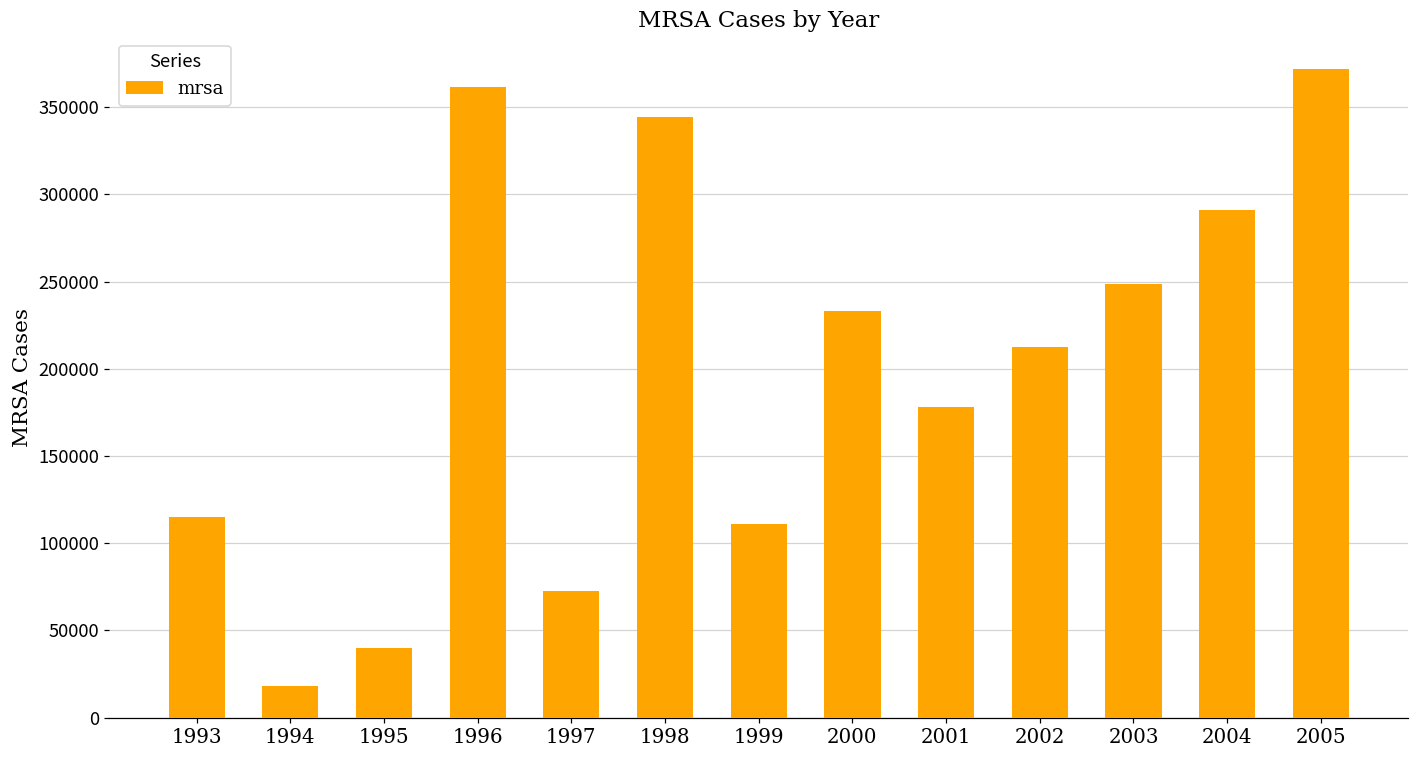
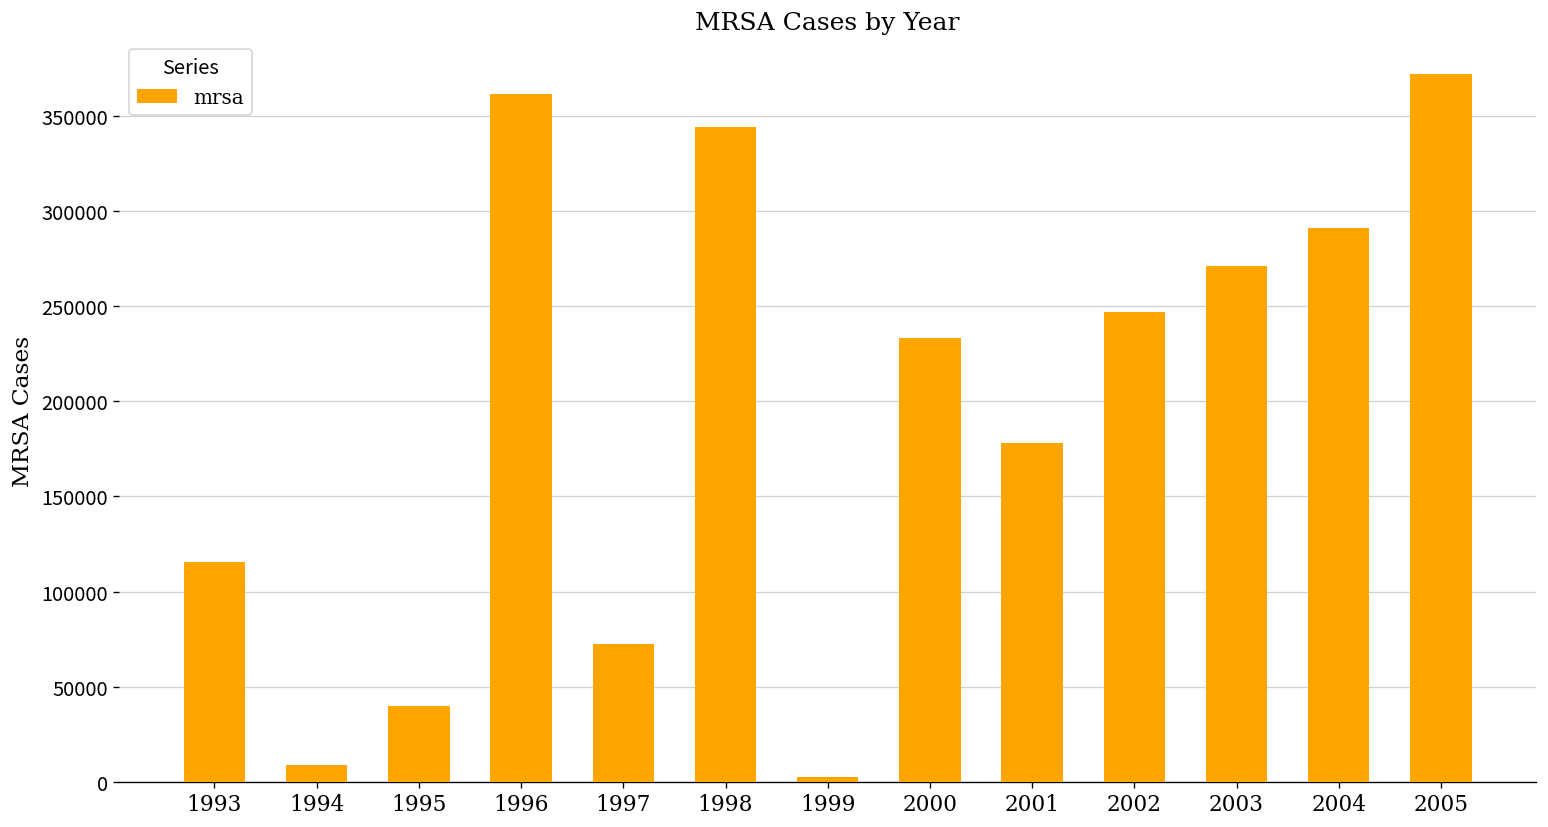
1994: 18000 -> 9000
1999: 111000 -> 3000
2002: 212000 -> 247000
2003: 249000 -> 271000
